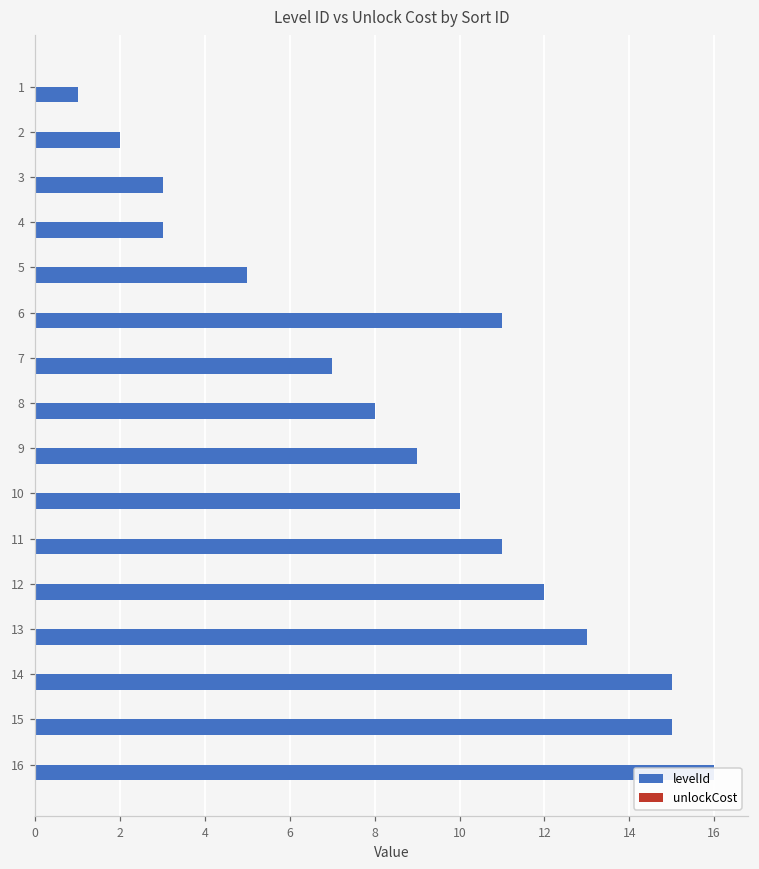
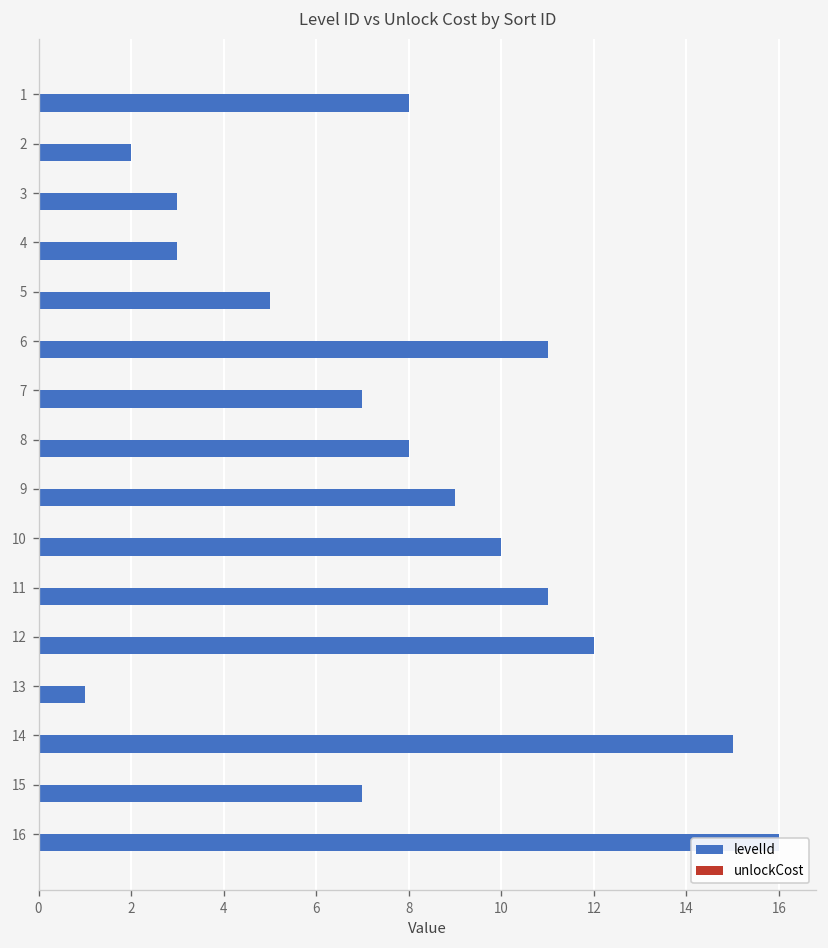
levelId, 1: 1 -> 8
levelId, 13: 13 -> 1
levelId, 15: 15 -> 7
